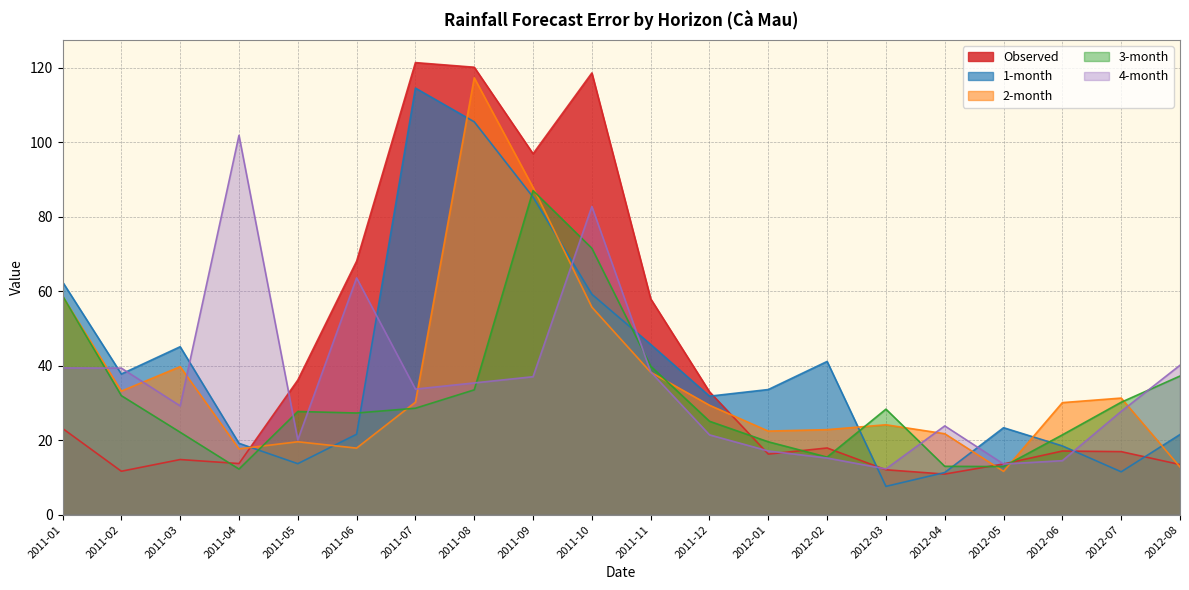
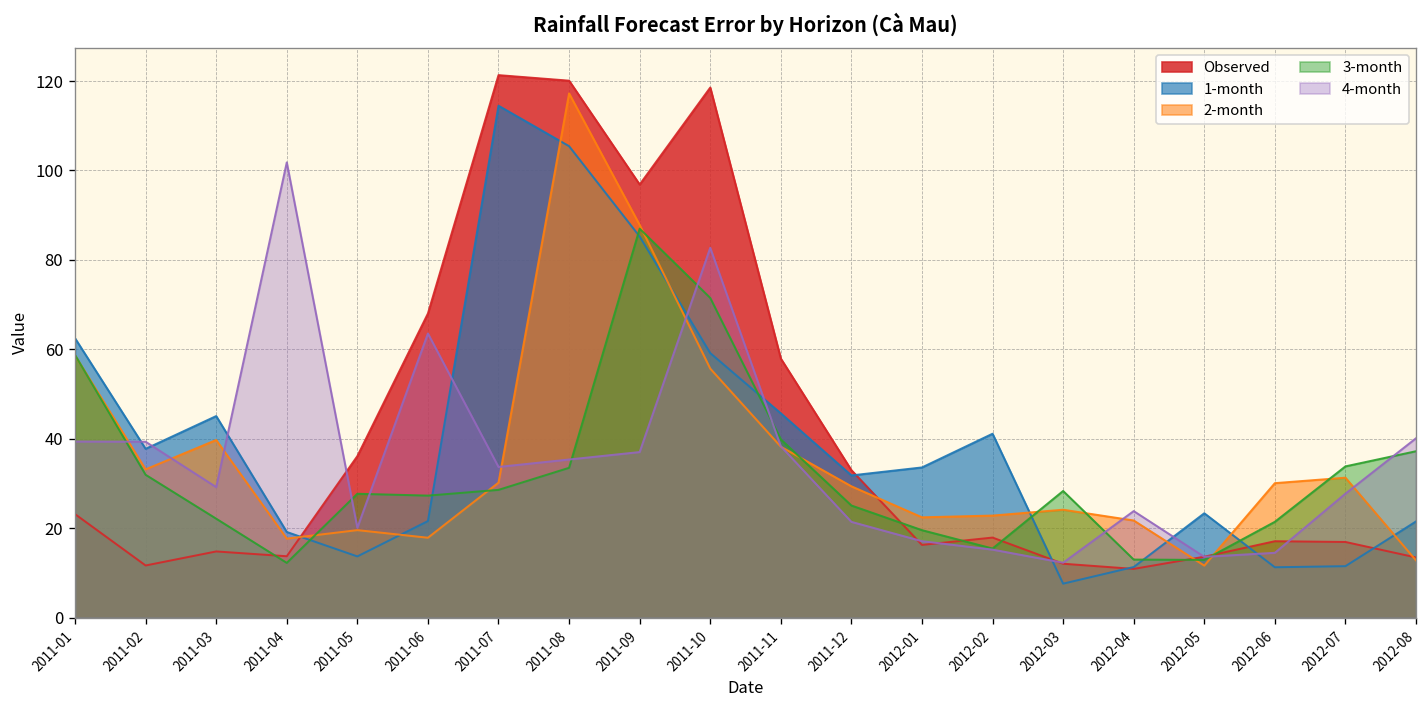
1-month, 2012-06: 18 -> 11
3-month, 2012-07: 30 -> 34
